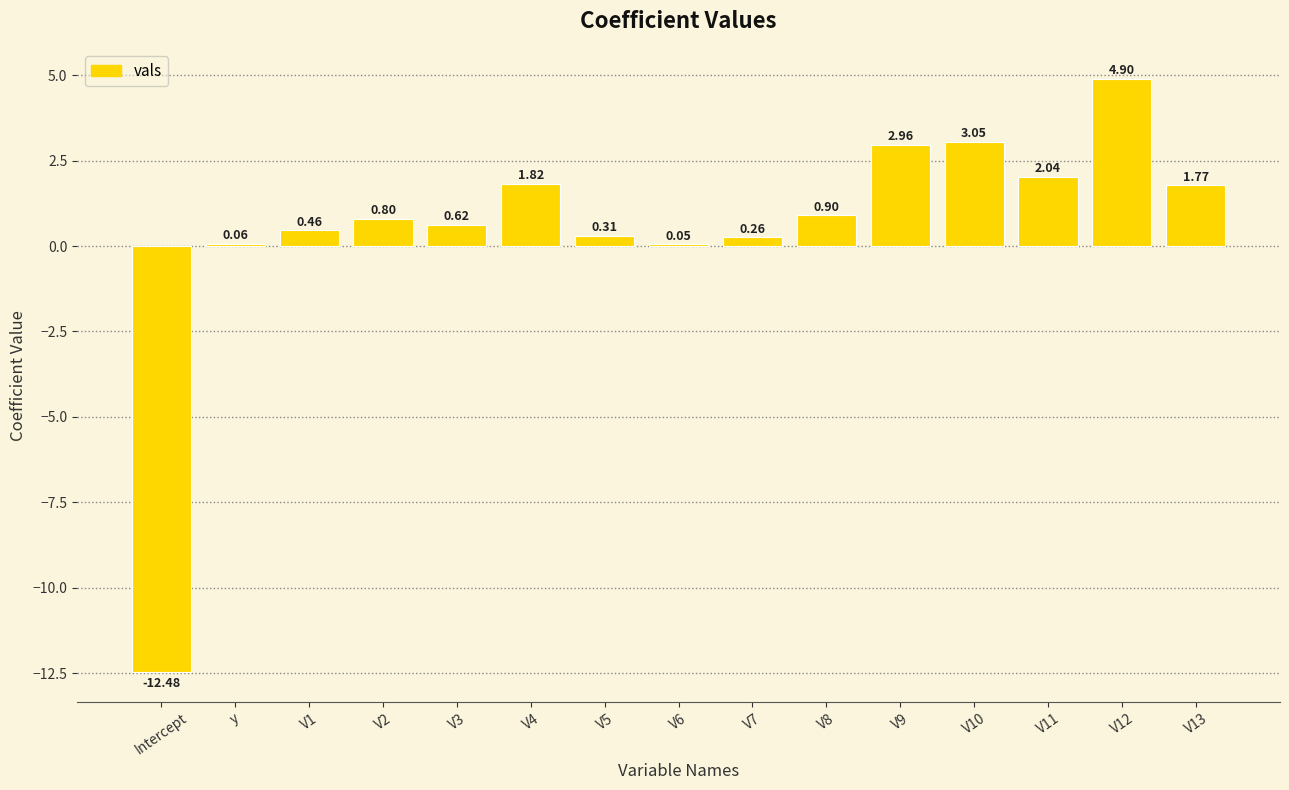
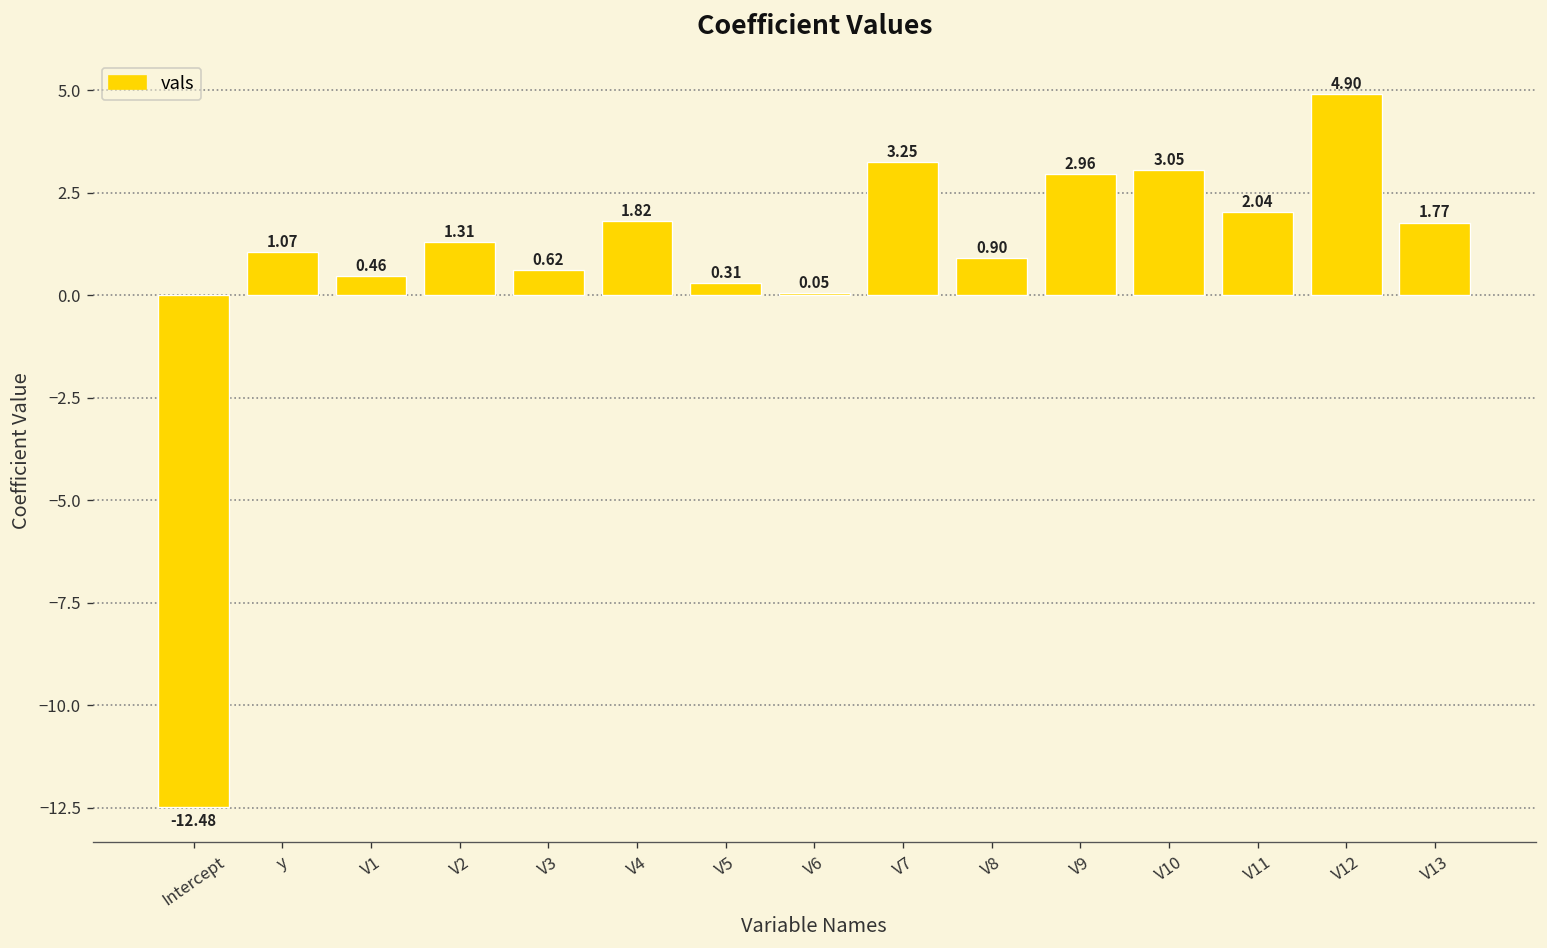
y: 0.06 -> 1.07
V2: 0.80 -> 1.31
V7: 0.26 -> 3.25
